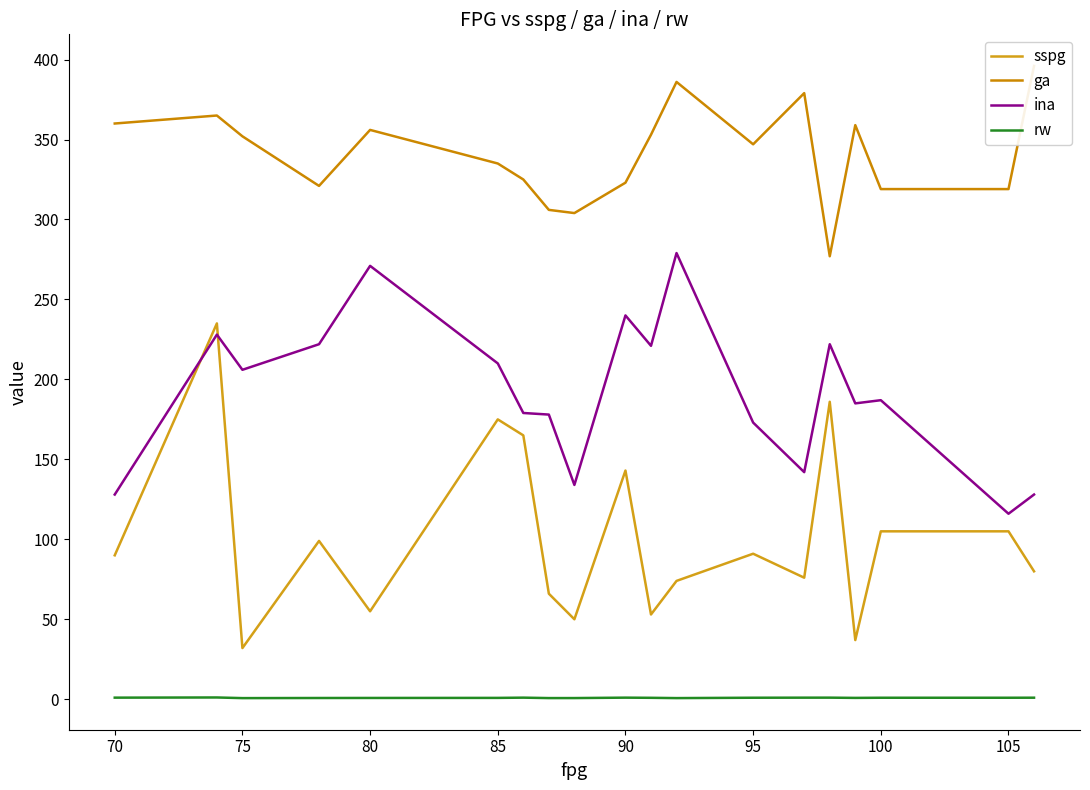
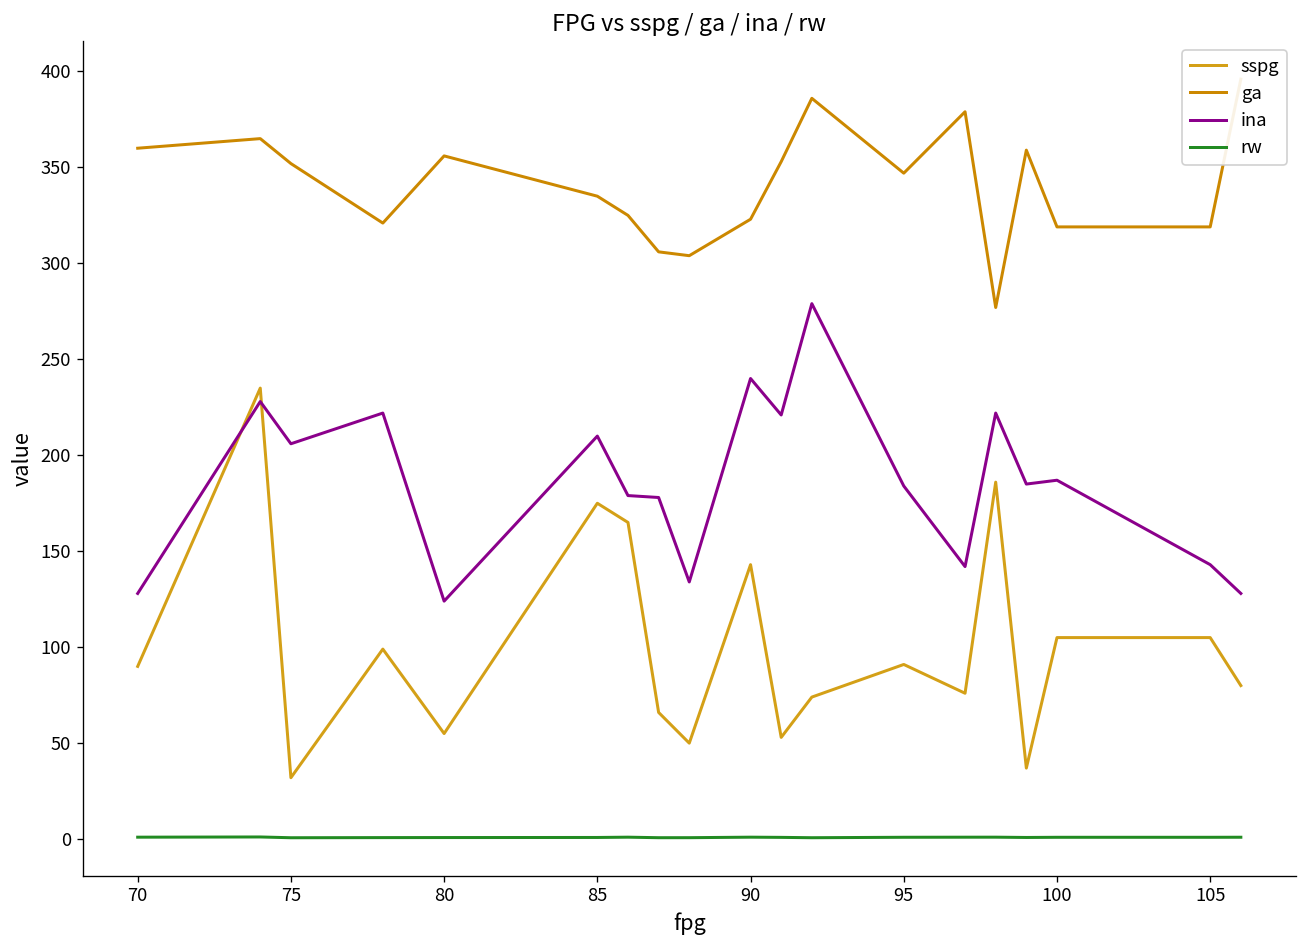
ina, 80: 271 -> 124
ina, 95: 173 -> 184
ina, 105: 116 -> 143
